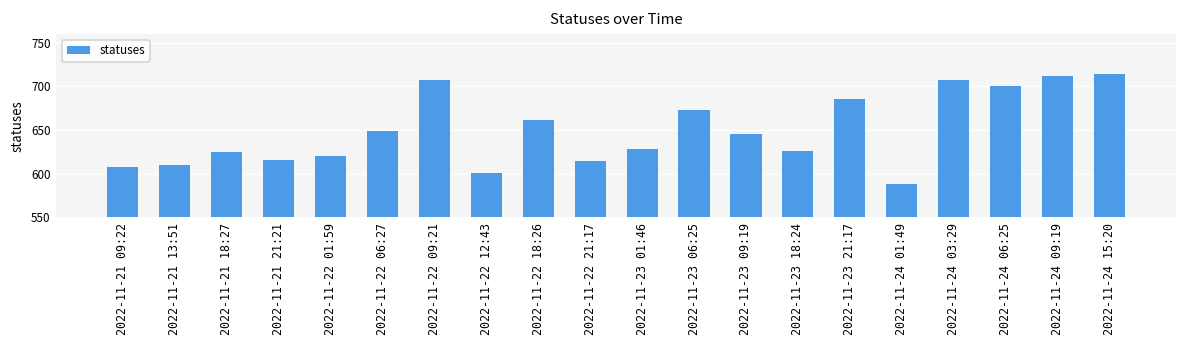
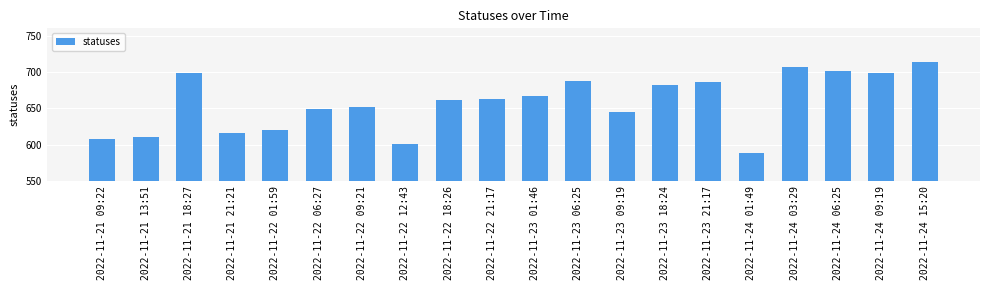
2022-11-21 18:27: 630 -> 700
2022-11-22 09:21: 710 -> 650
2022-11-22 21:17: 620 -> 660
2022-11-23 01:46: 630 -> 670
2022-11-23 06:25: 670 -> 690
2022-11-23 18:24: 630 -> 680
2022-11-24 09:19: 710 -> 700
